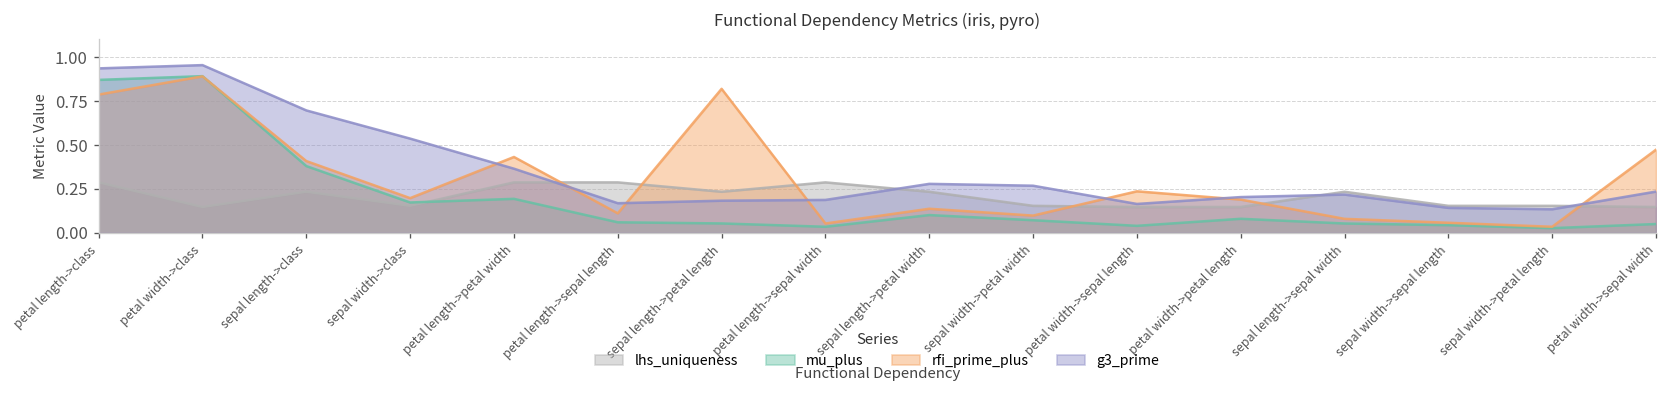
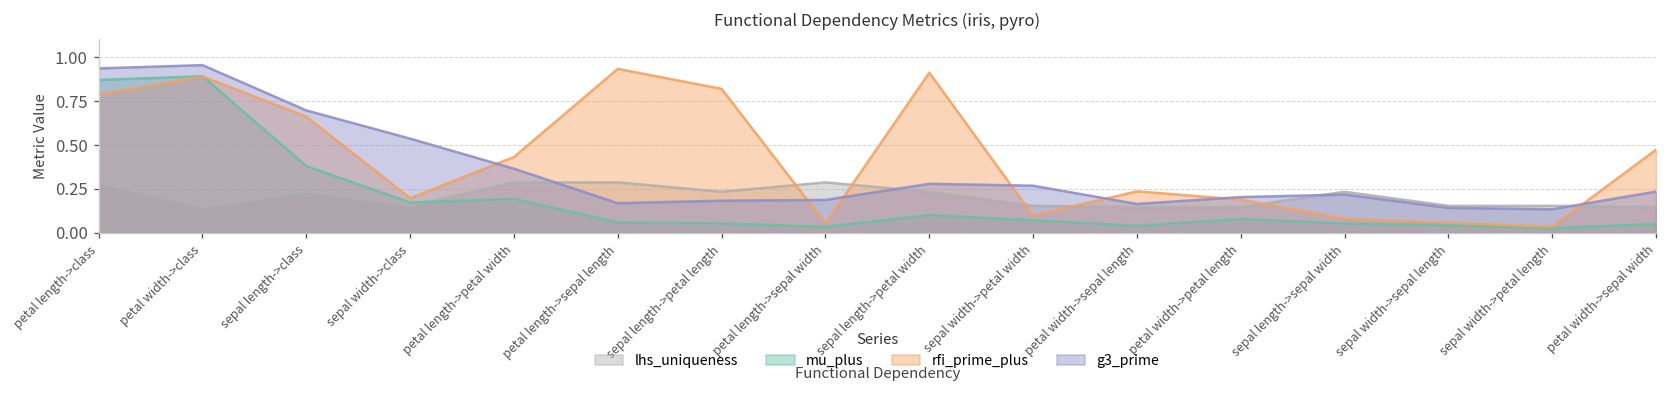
rfi_prime_plus, sepal length->class: 0.41 -> 0.66
rfi_prime_plus, petal length->sepal length: 0.11 -> 0.93
rfi_prime_plus, sepal length->petal width: 0.14 -> 0.91
